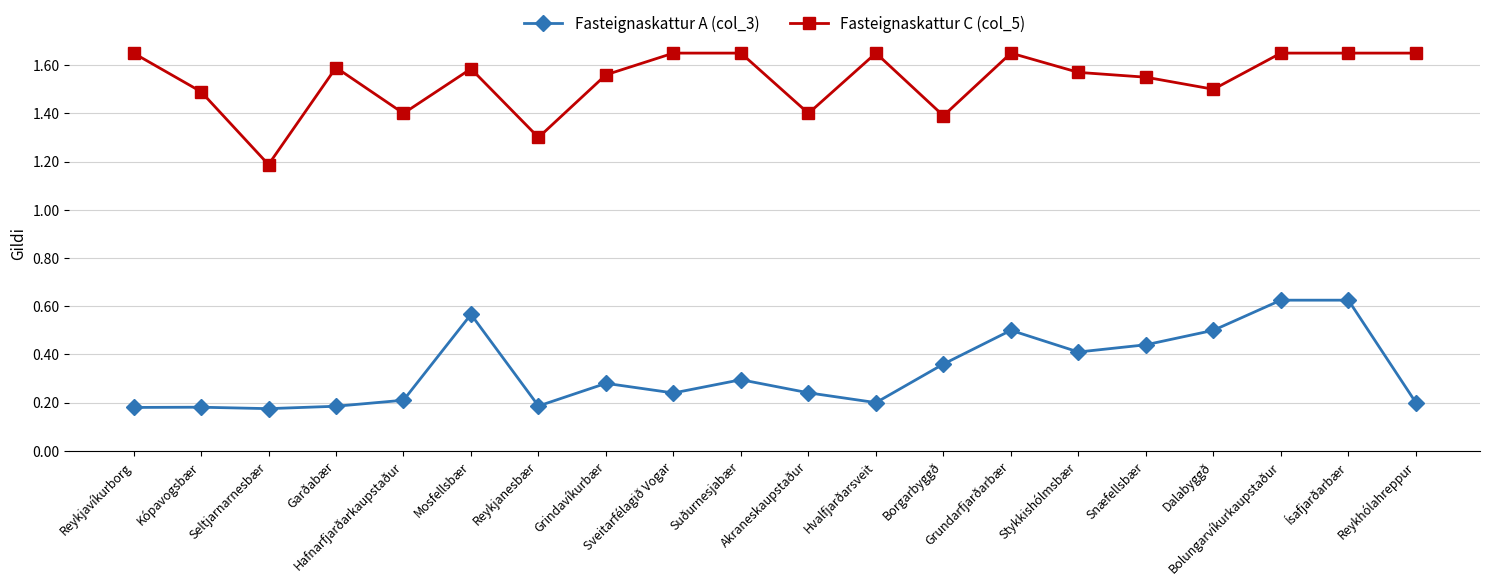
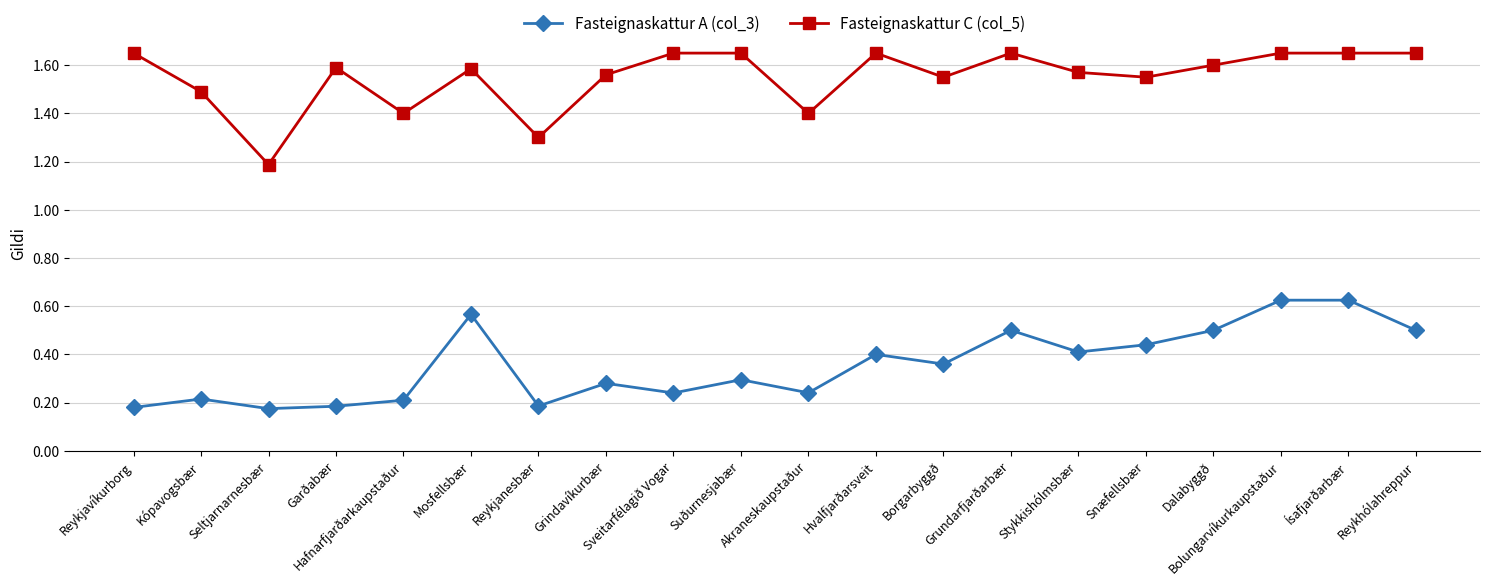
Fasteignaskattur A (col_3), Kópavogsbær: 0.18 -> 0.22
Fasteignaskattur A (col_3), Hvalfjarðarsveit: 0.2 -> 0.4
Fasteignaskattur C (col_5), Borgarbyggð: 1.39 -> 1.55
Fasteignaskattur C (col_5), Dalabyggð: 1.5 -> 1.6
Fasteignaskattur A (col_3), Reykhólahreppur: 0.2 -> 0.5
